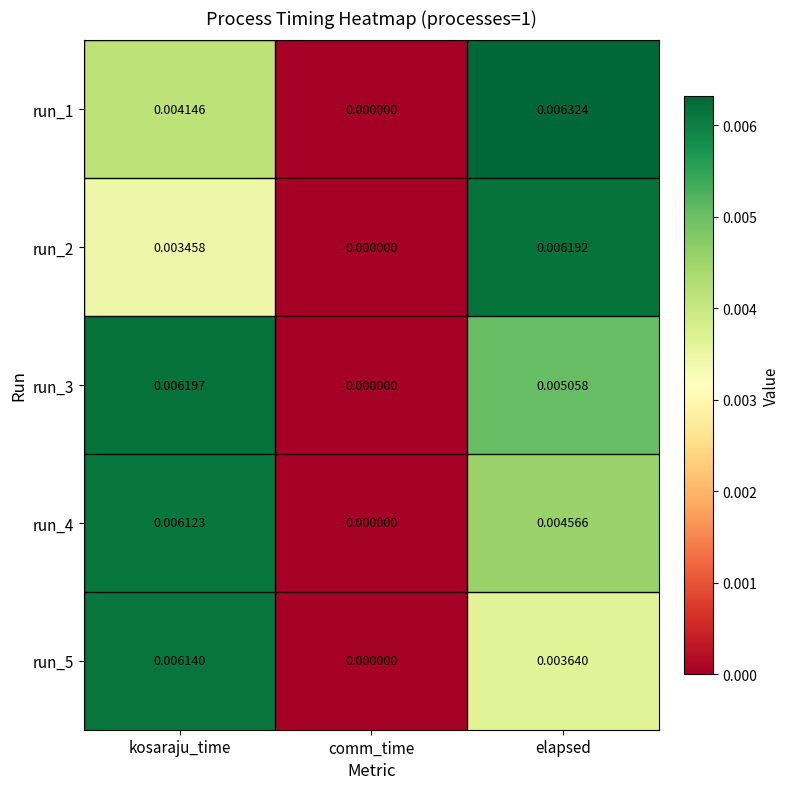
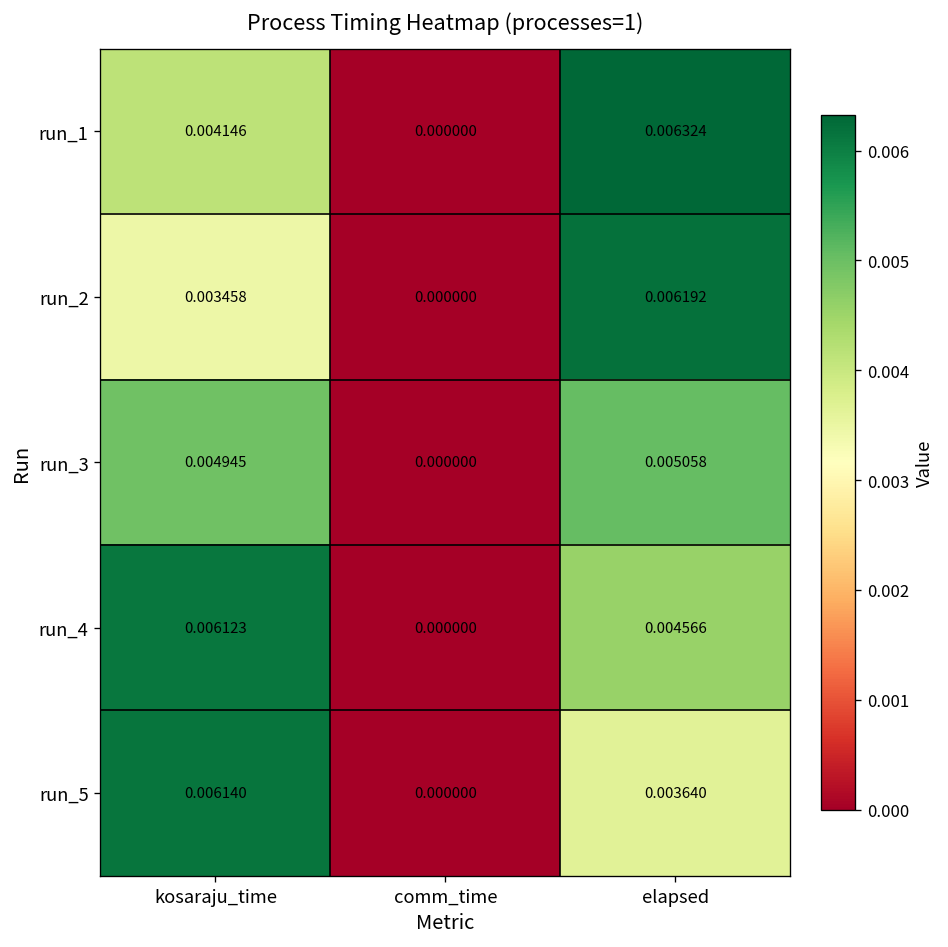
run_3, kosaraju_time: 0.006197 -> 0.004945
